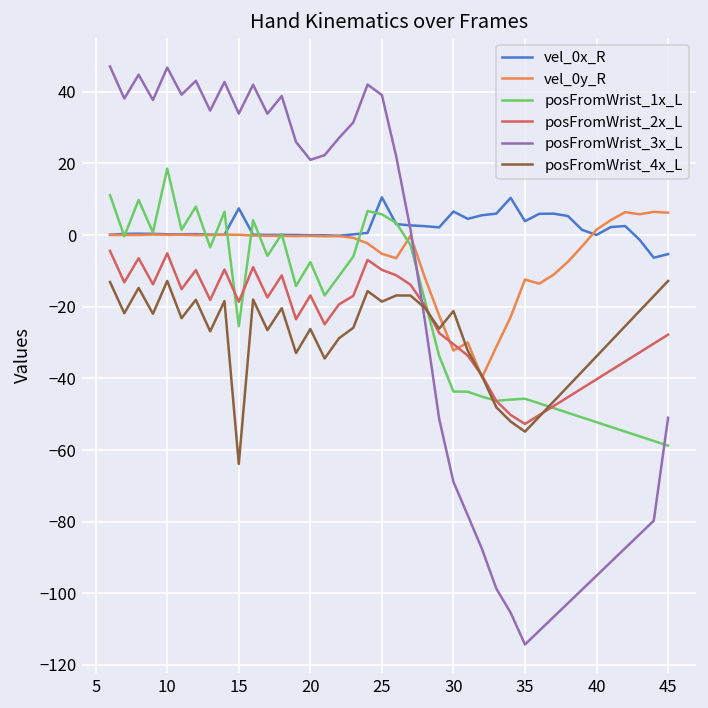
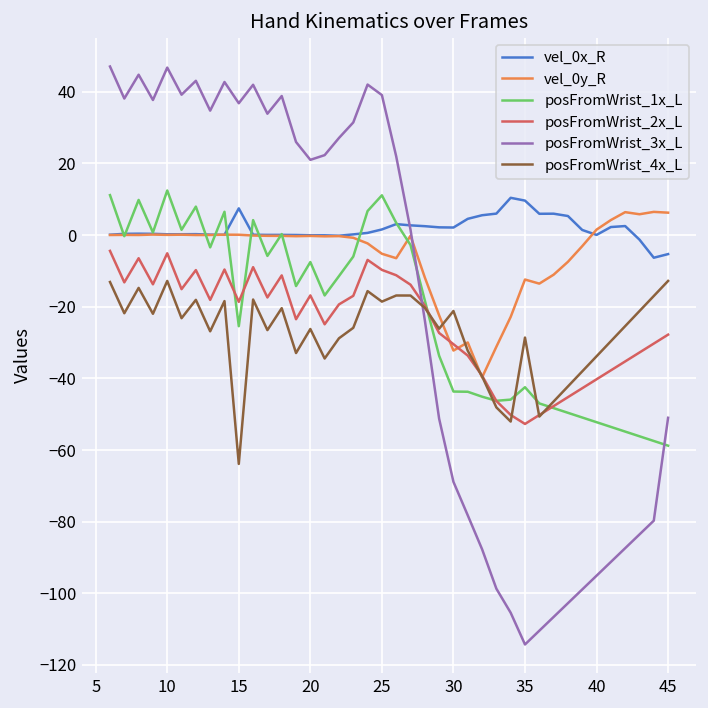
posFromWrist_1x_L, 10: 19 -> 12
posFromWrist_3x_L, 15: 34 -> 37
vel_0x_R, 25: 11 -> 2
posFromWrist_1x_L, 25: 6 -> 11
vel_0x_R, 30: 7 -> 2
vel_0x_R, 35: 4 -> 10
posFromWrist_1x_L, 35: -46 -> -42
posFromWrist_4x_L, 35: -55 -> -29
